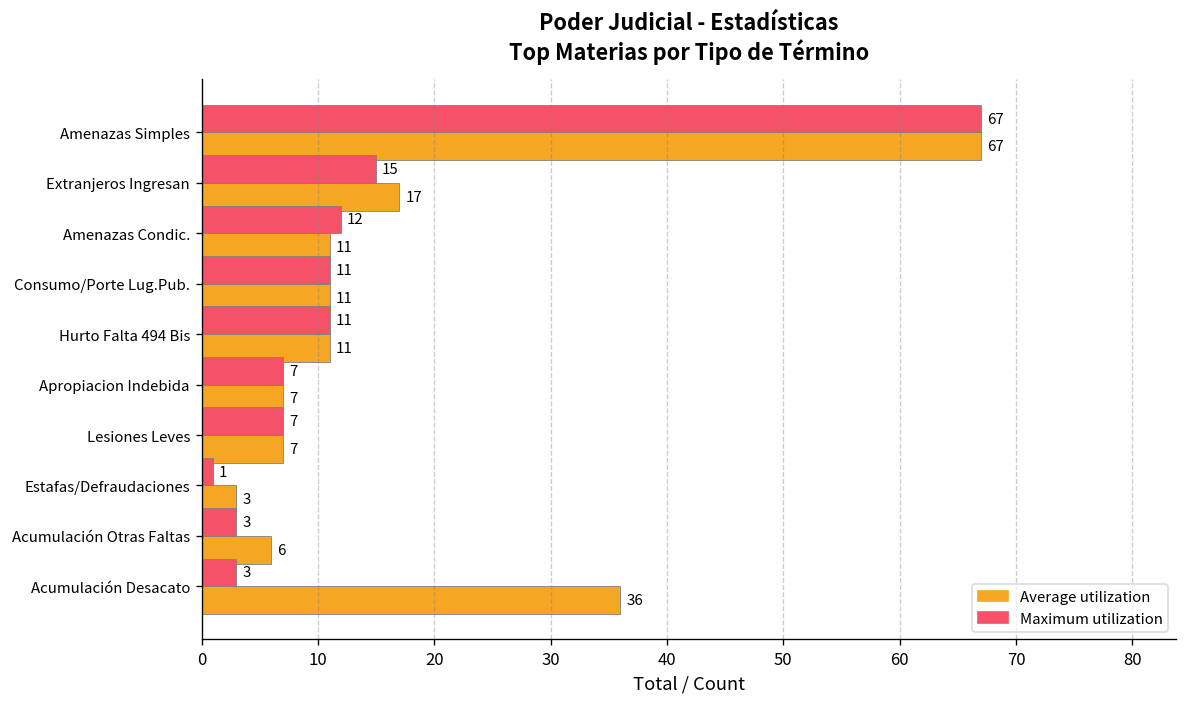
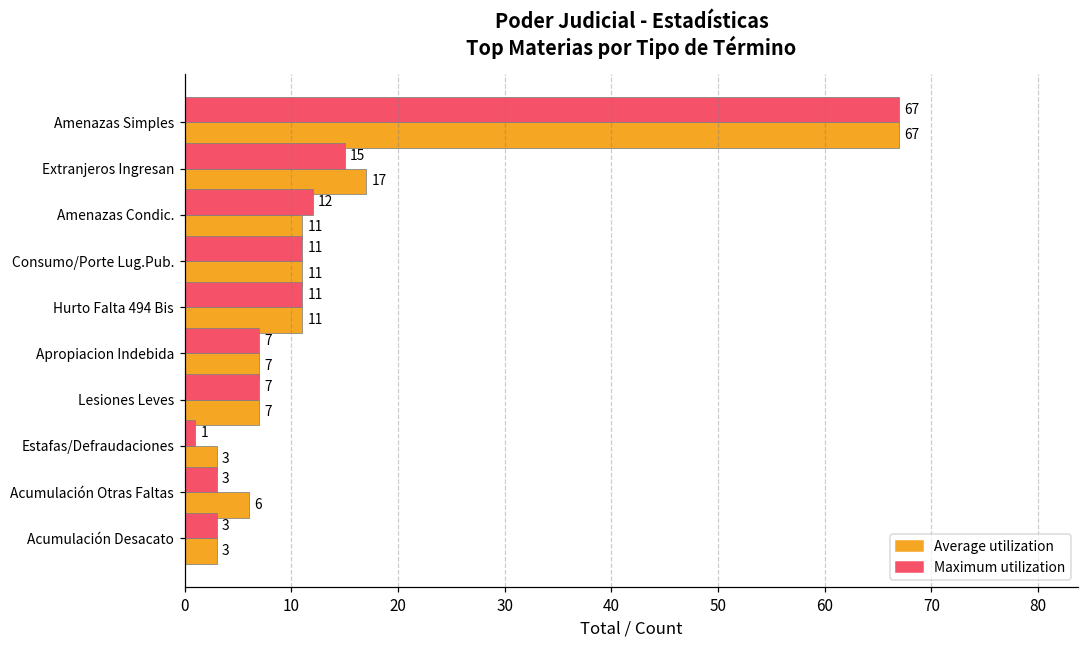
Average utilization, Acumulación Desacato: 36 -> 3
